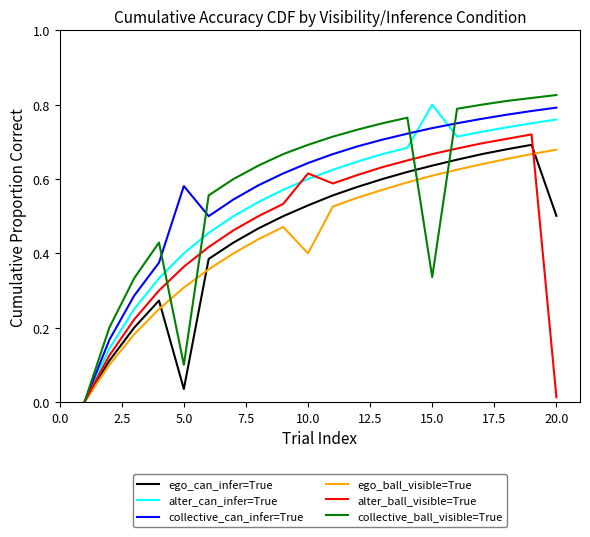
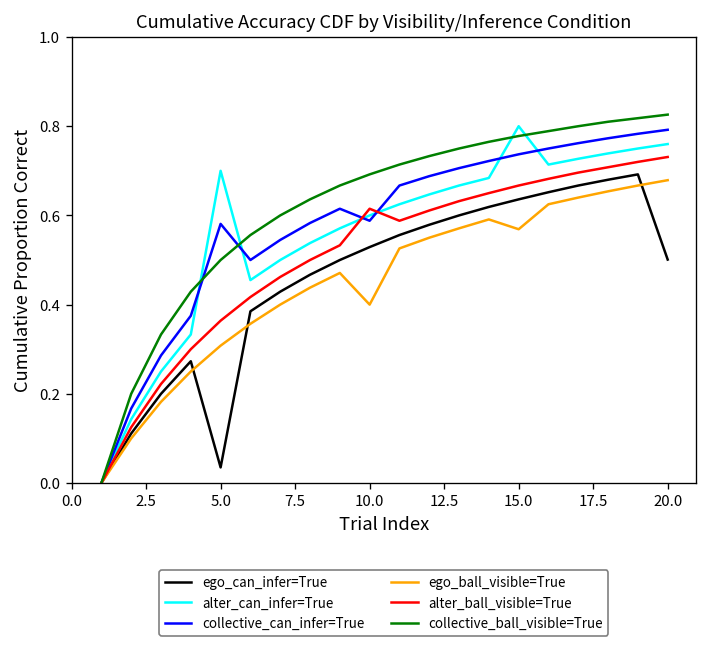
alter_can_infer=True, 5.0: 0.4 -> 0.7
collective_ball_visible=True, 5.0: 0.1 -> 0.5
collective_can_infer=True, 10.0: 0.64 -> 0.59
ego_ball_visible=True, 15.0: 0.61 -> 0.57
collective_ball_visible=True, 15.0: 0.34 -> 0.78
alter_ball_visible=True, 20.0: 0.01 -> 0.73
